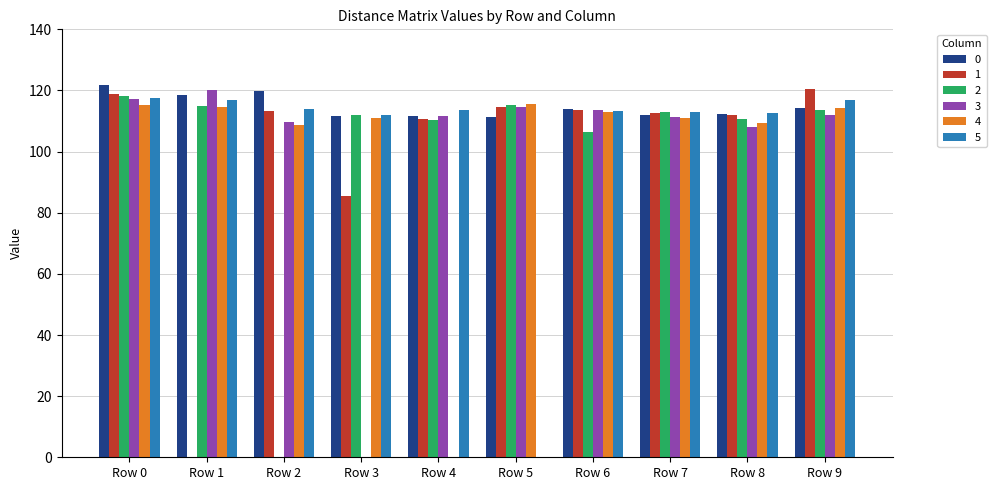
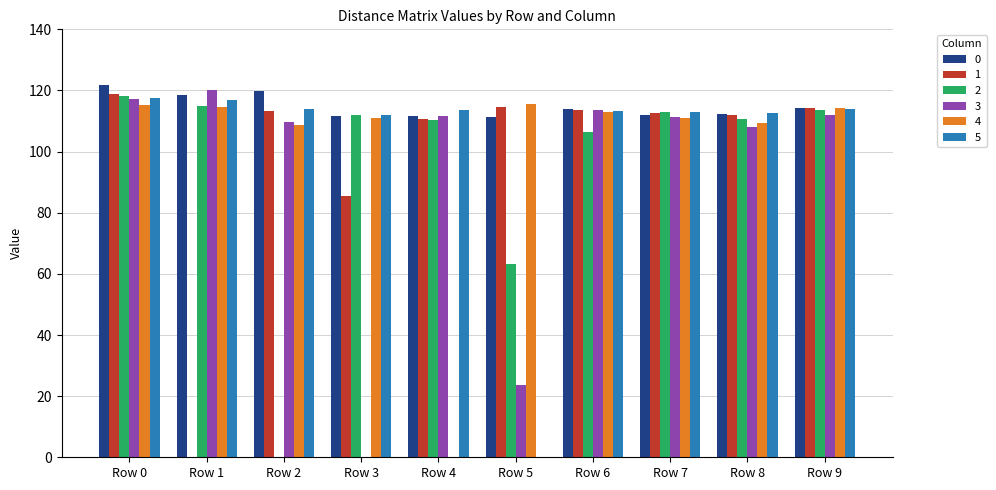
2, Row 5: 115 -> 63
3, Row 5: 115 -> 24
1, Row 9: 120 -> 114
5, Row 9: 117 -> 114
